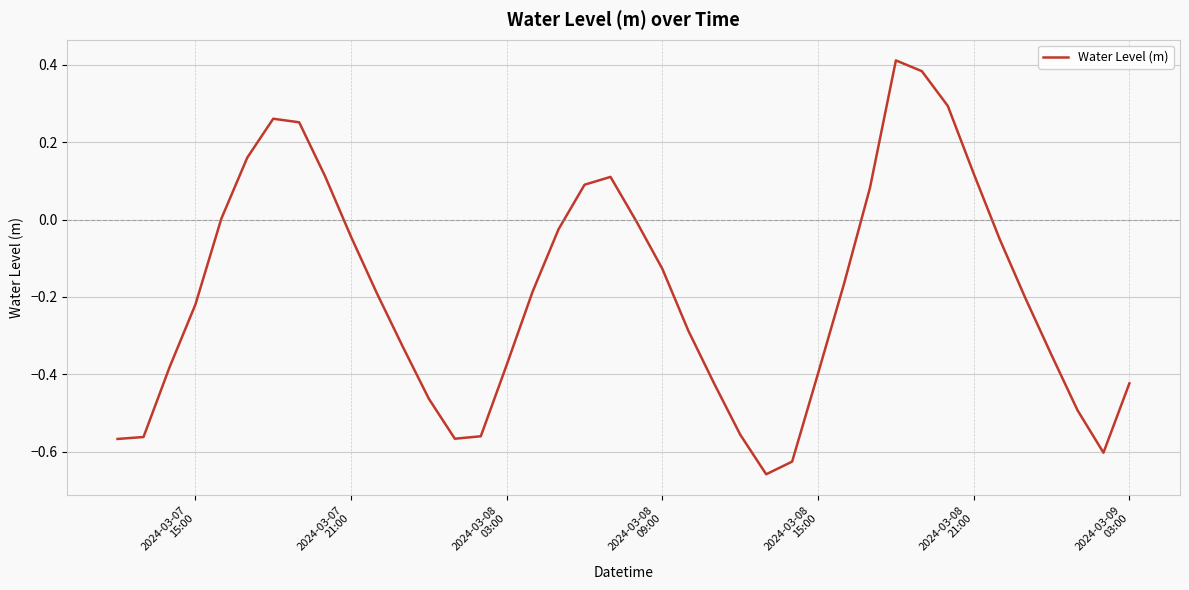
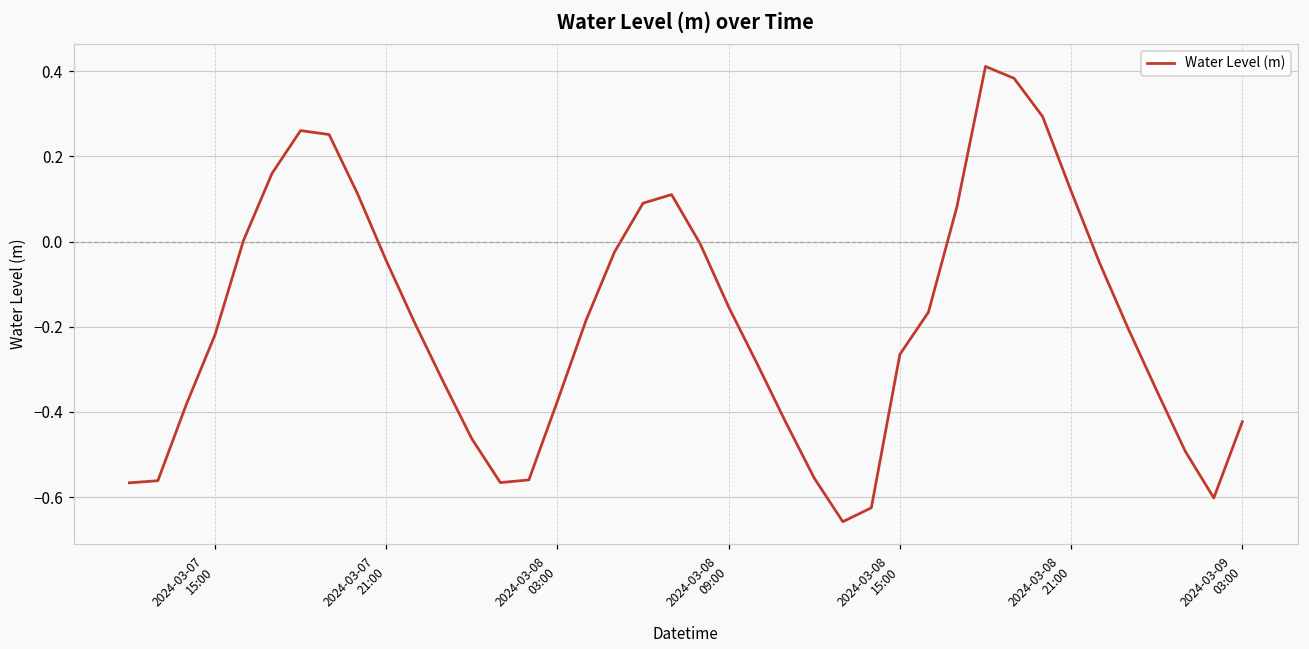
2024-03-08 09:00: -0.13 -> -0.15
2024-03-08 15:00: -0.40 -> -0.27
